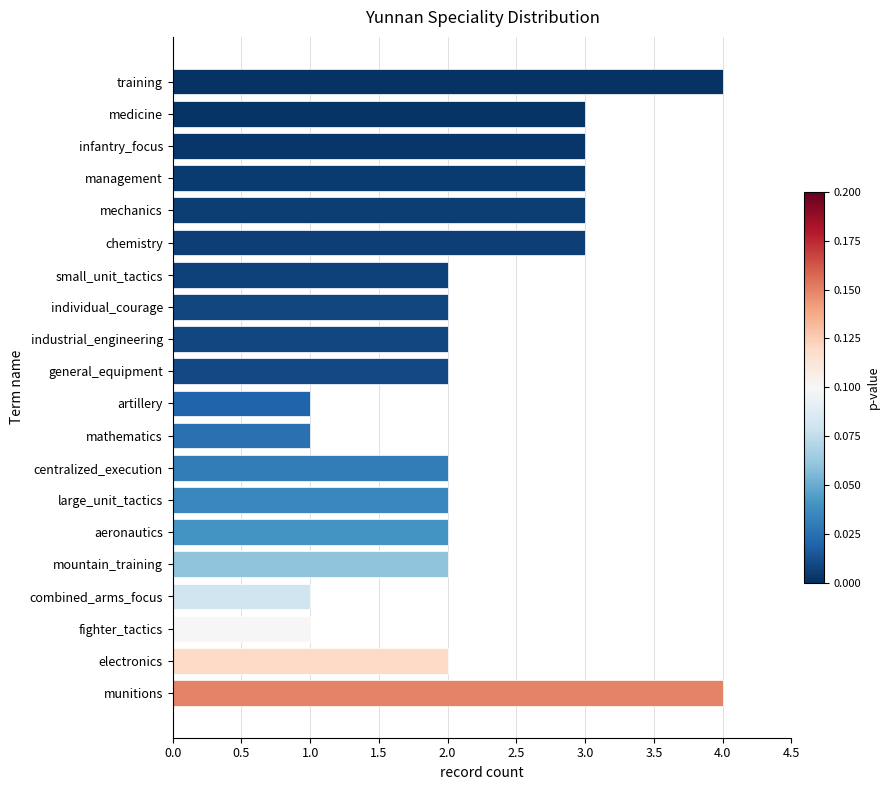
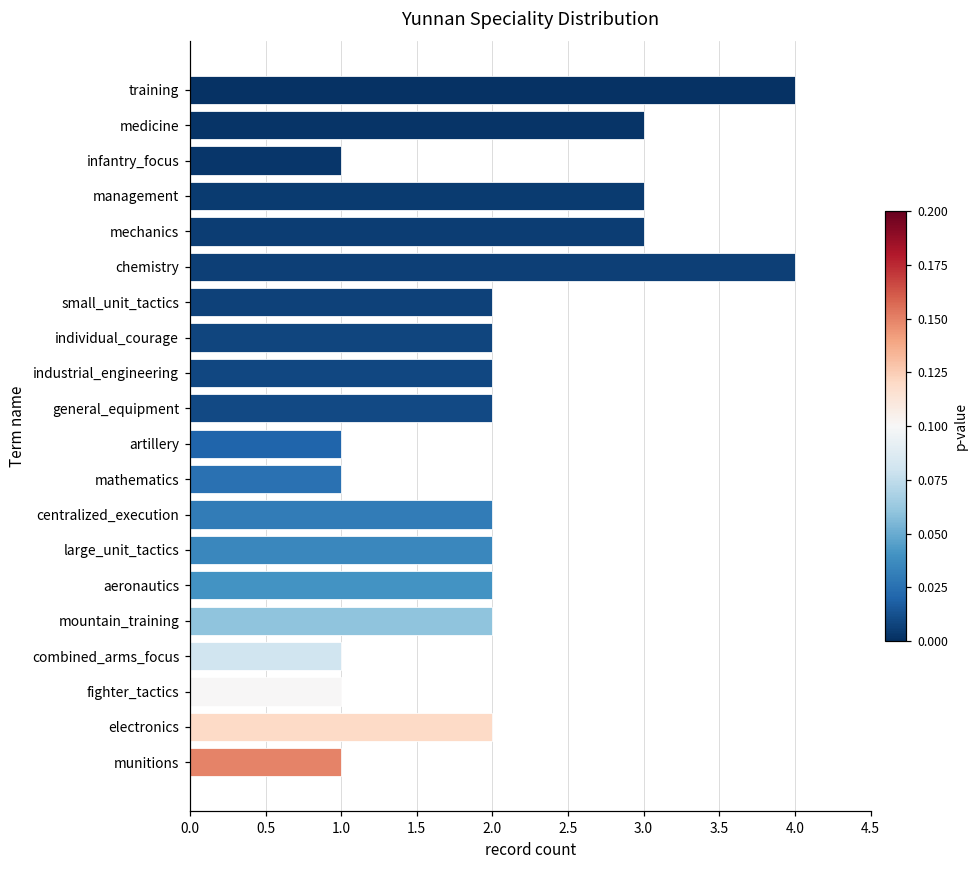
infantry_focus: 3 -> 1
chemistry: 3 -> 4
munitions: 4 -> 1
